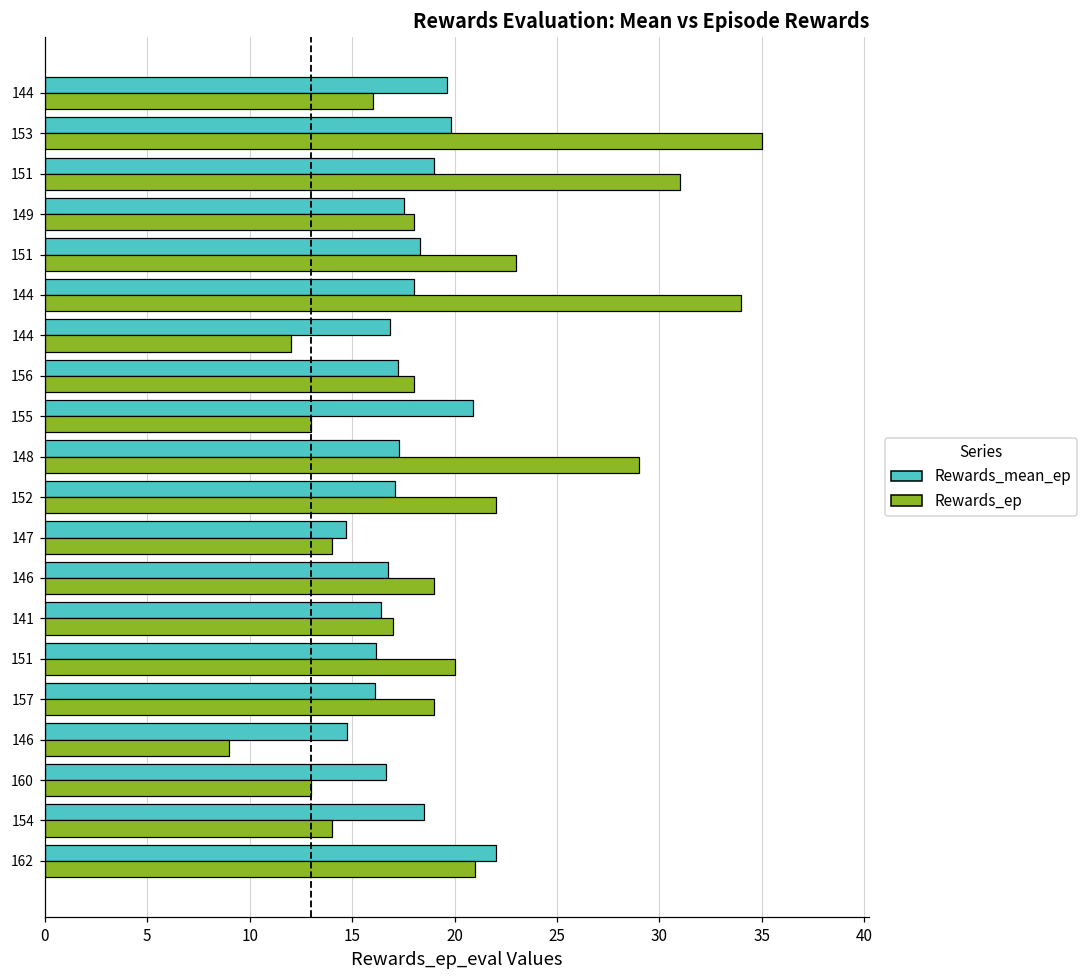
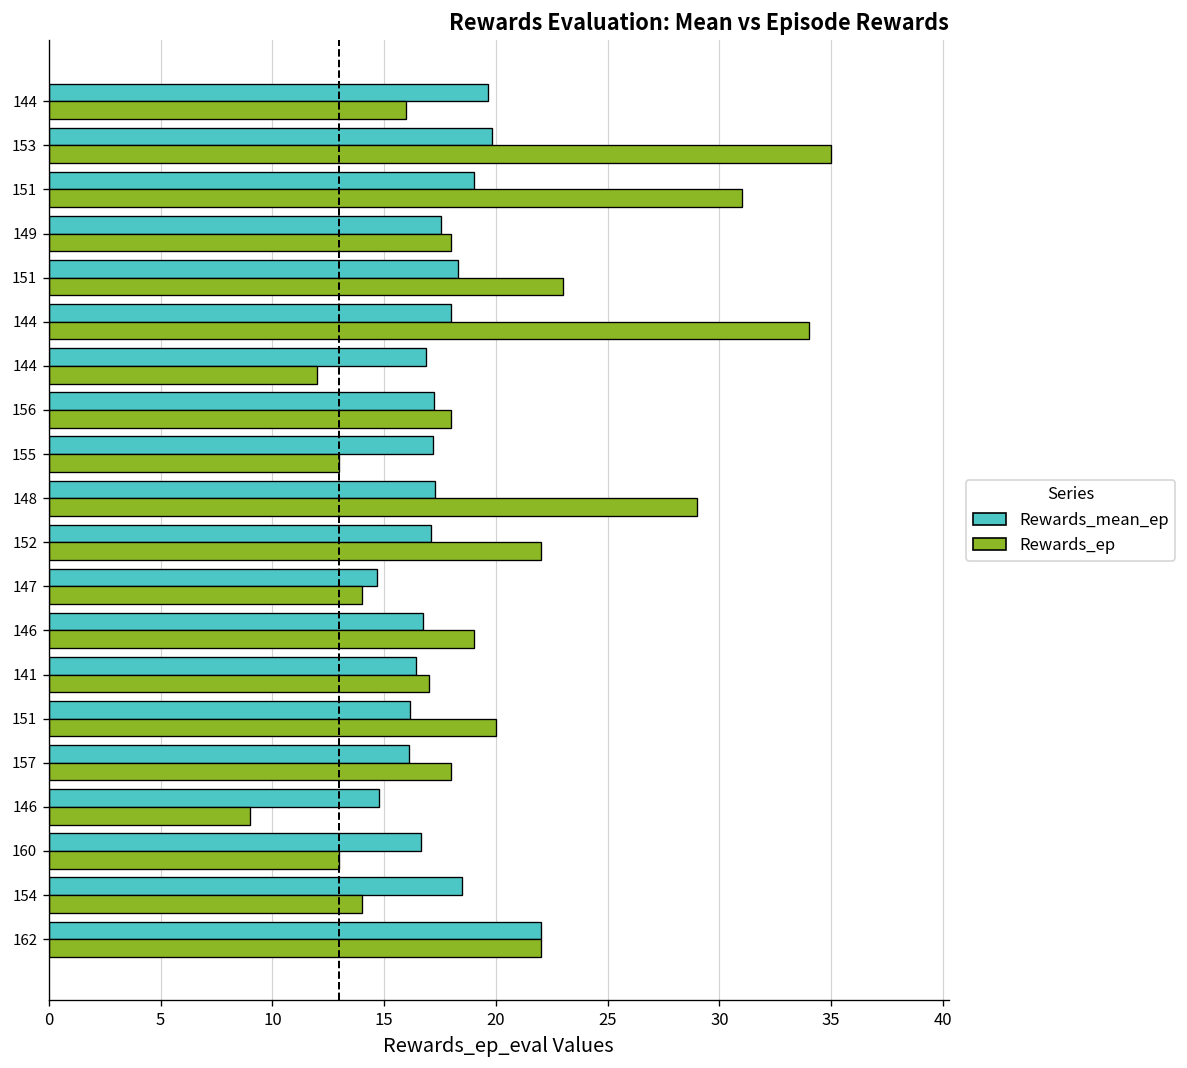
Rewards_mean_ep, 155: 20.9 -> 17.2
Rewards_ep, 157: 19 -> 18
Rewards_ep, 162: 21 -> 22
